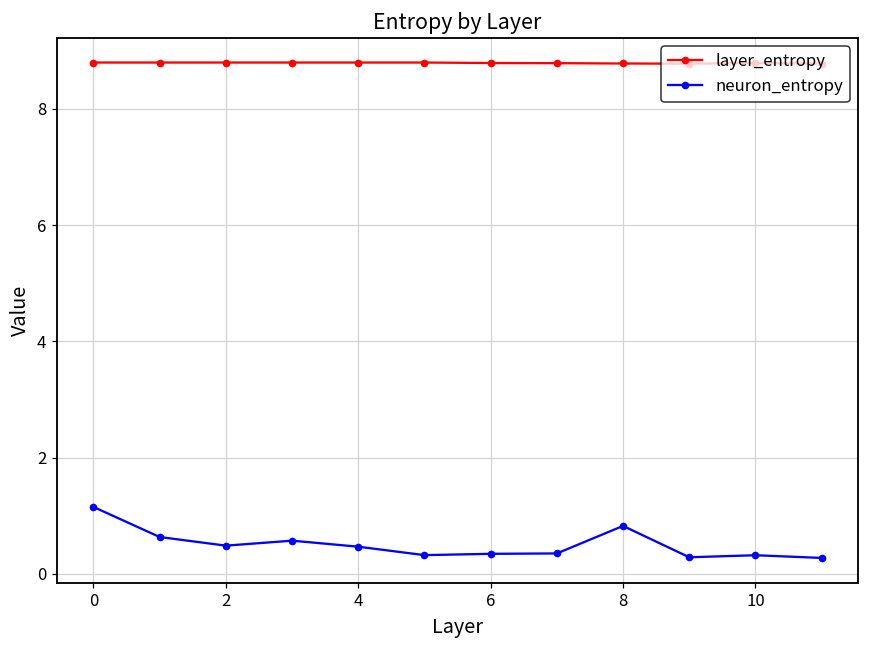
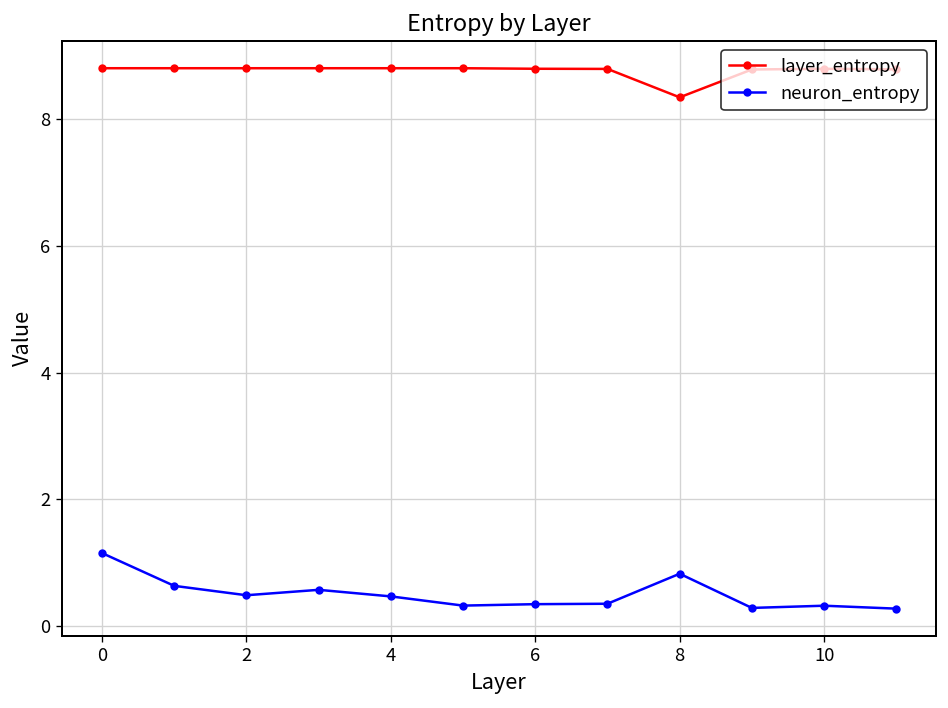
layer_entropy, 8: 8.8 -> 8.3
